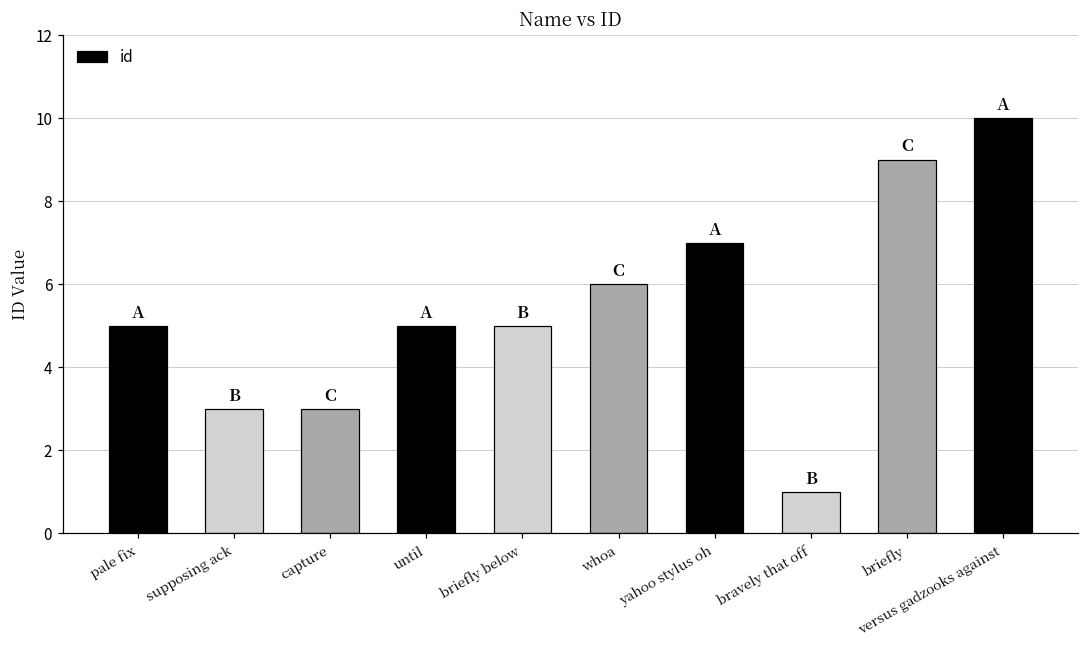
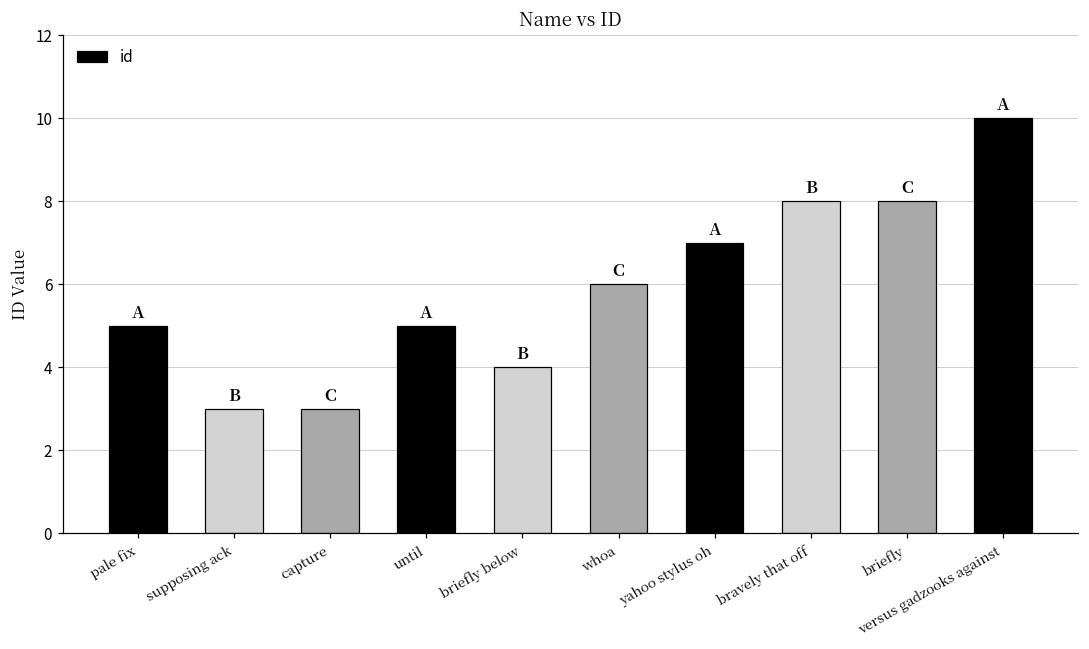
briefly below: 5 -> 4
bravely that off: 1 -> 8
briefly: 9 -> 8
